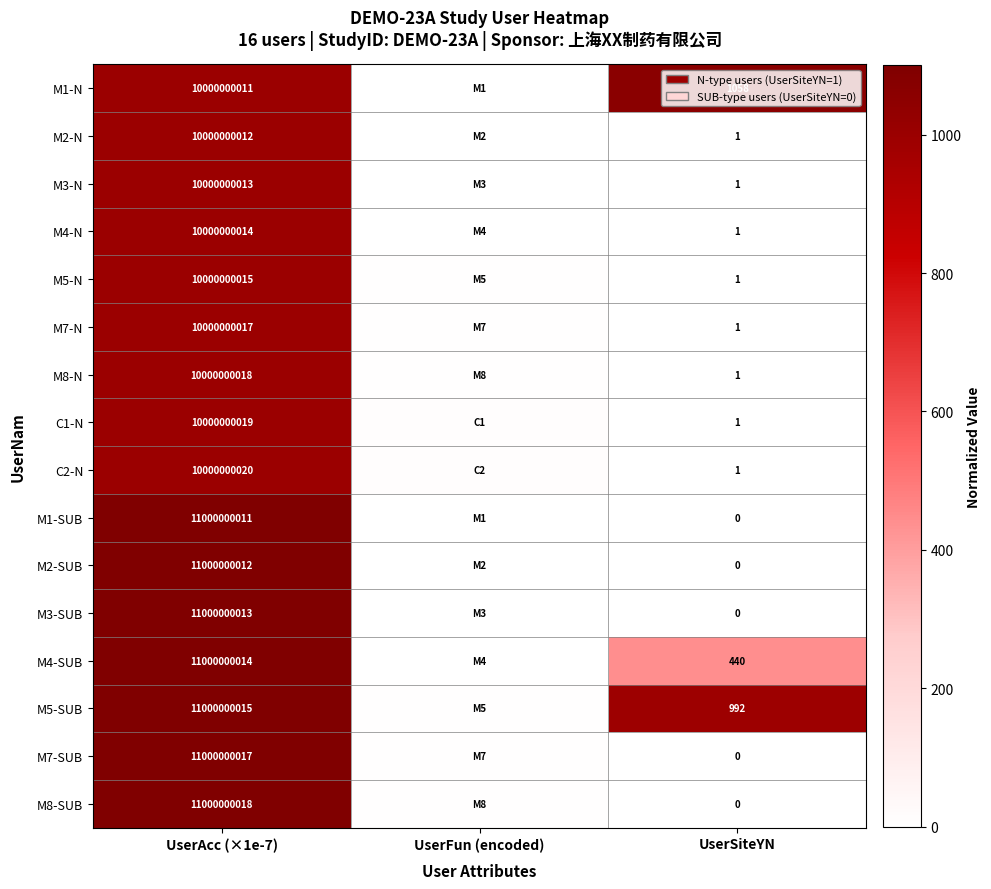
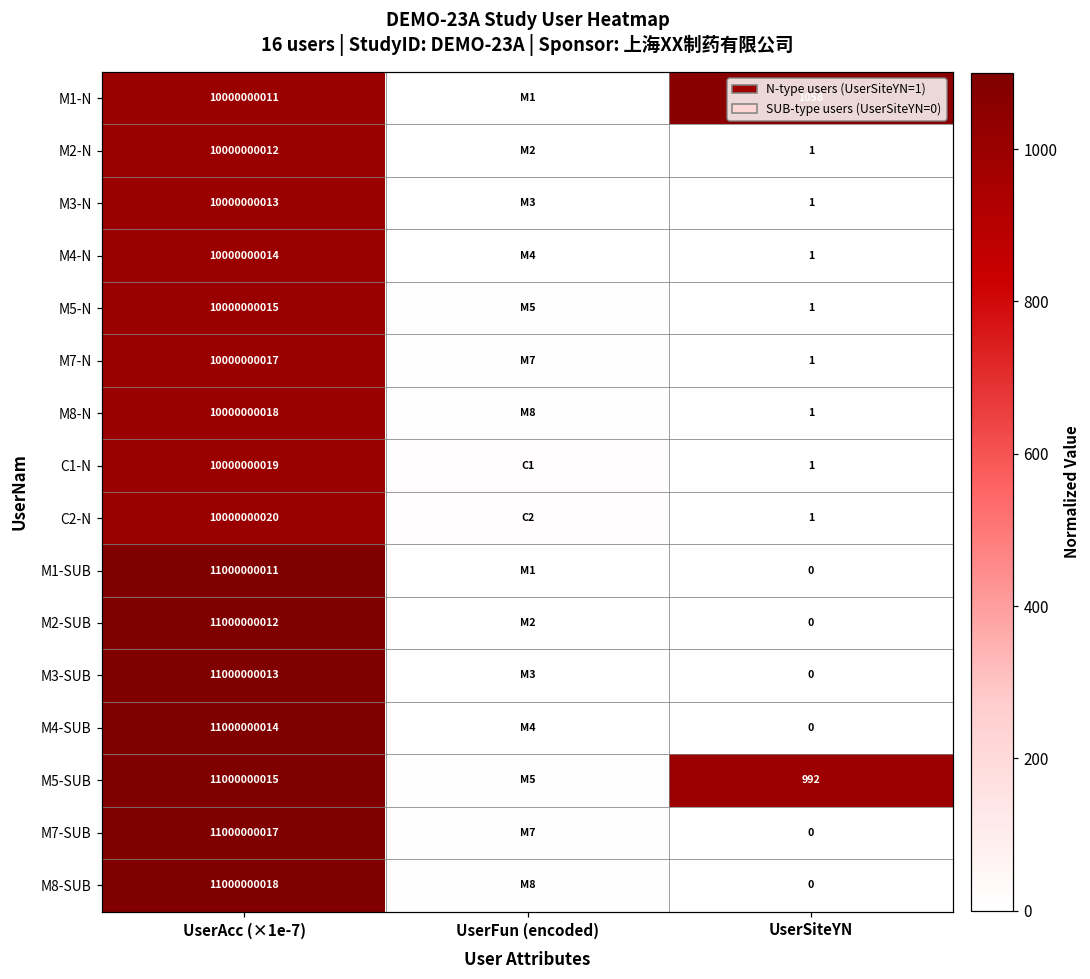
M4-SUB, UserSiteYN: 440 -> 0
